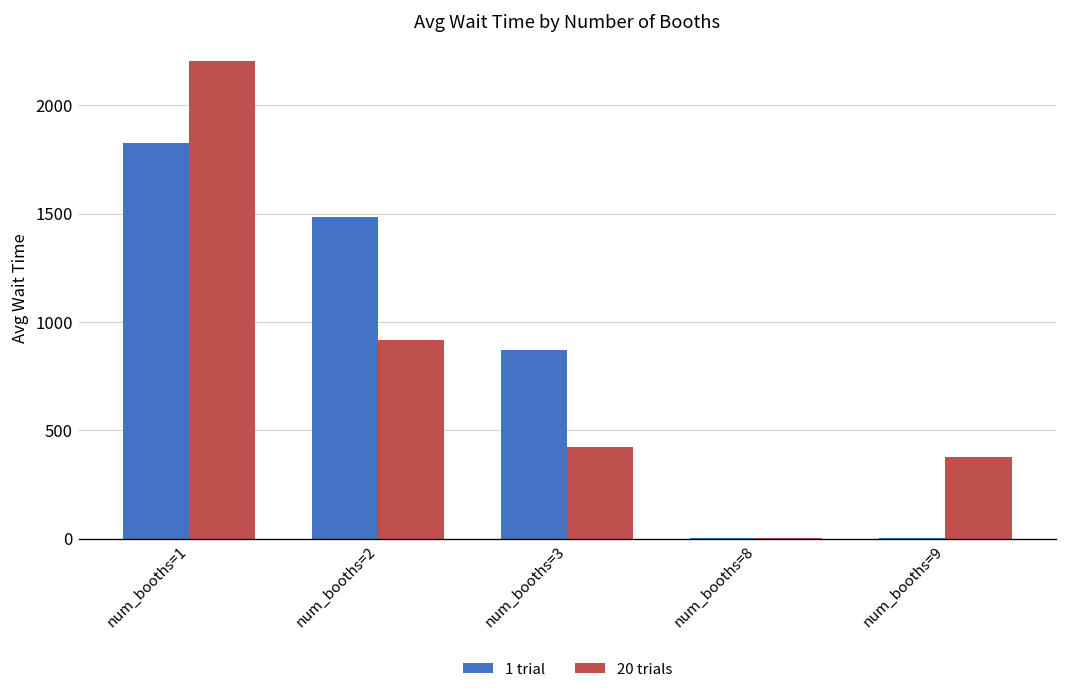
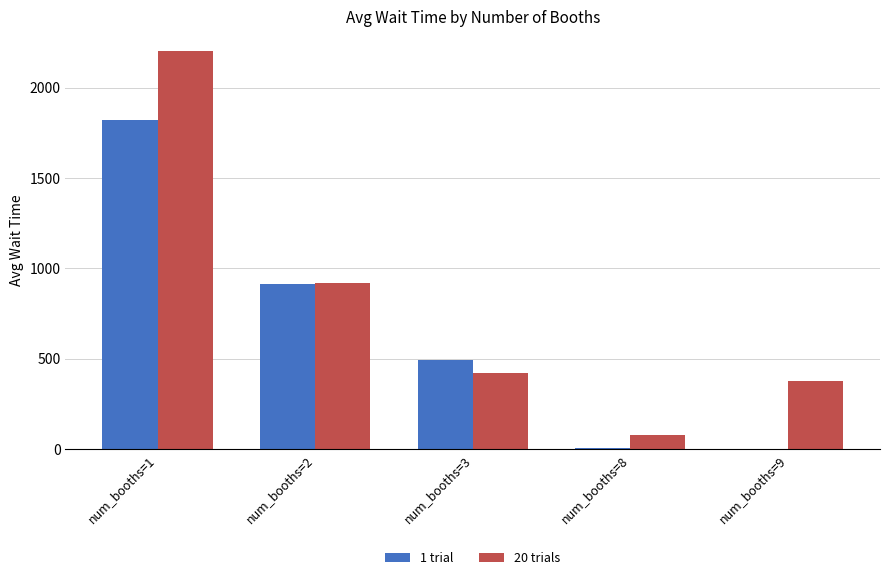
1 trial, num_booths=2: 1490 -> 910
1 trial, num_booths=3: 870 -> 490
20 trials, num_booths=8: 0 -> 80
